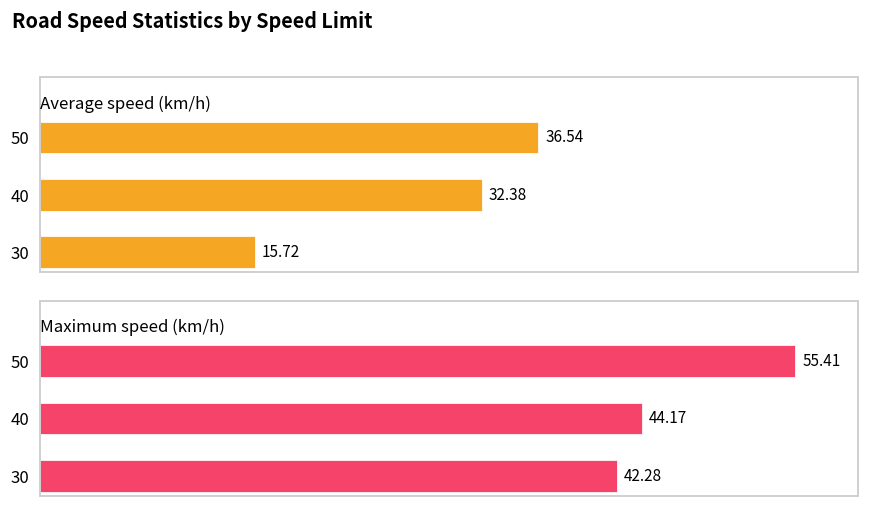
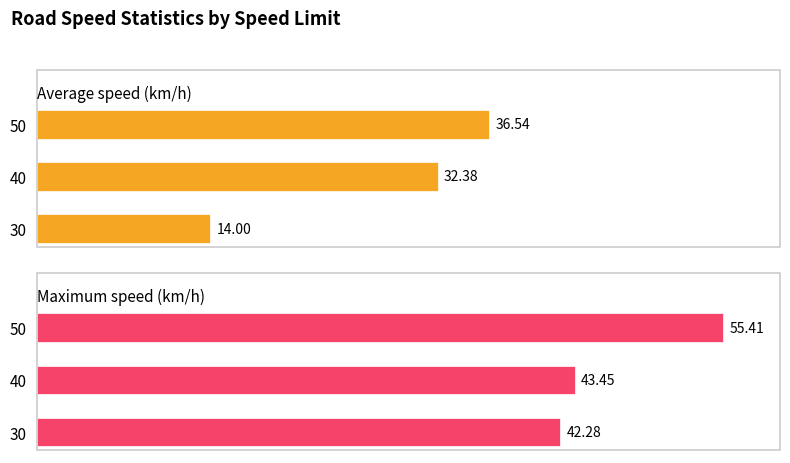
Average speed (km/h), 30: 15.72 -> 14.00
Maximum speed (km/h), 40: 44.17 -> 43.45
